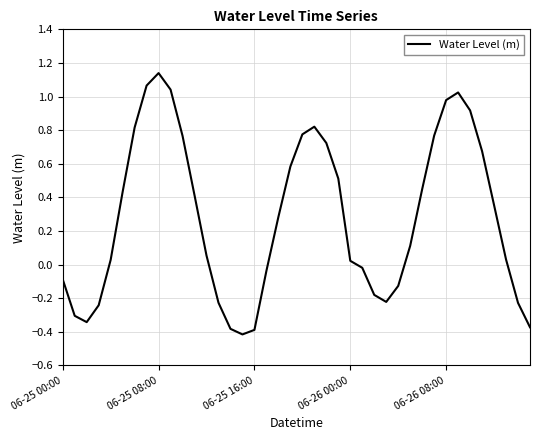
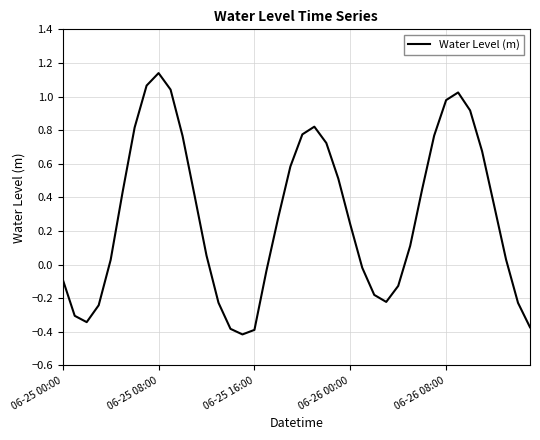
06-26 00:00: 0.02 -> 0.24
